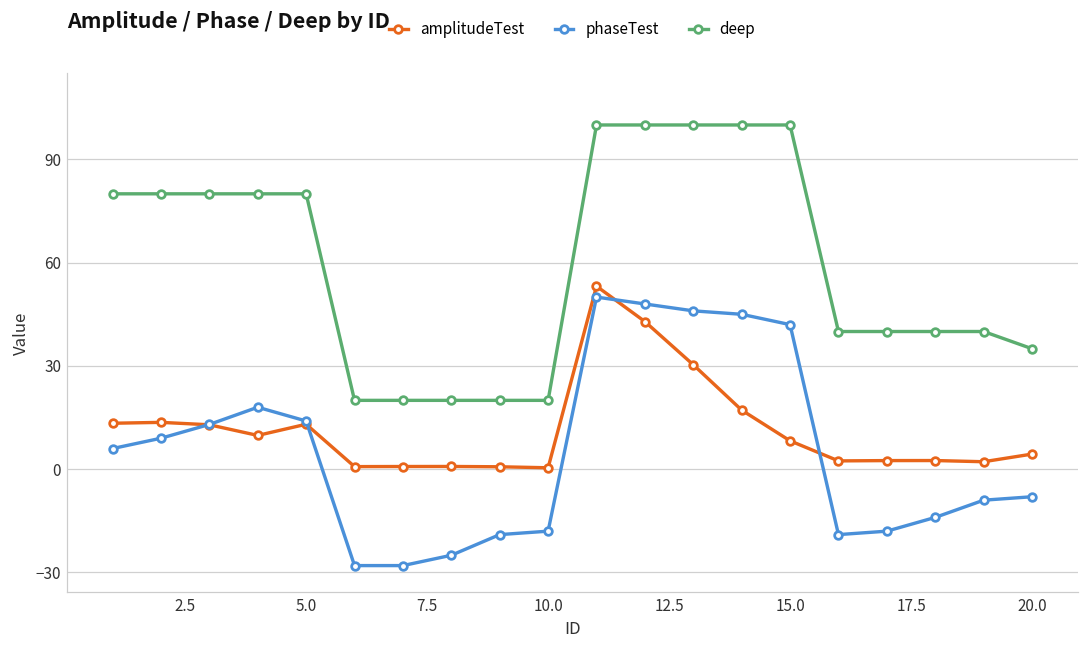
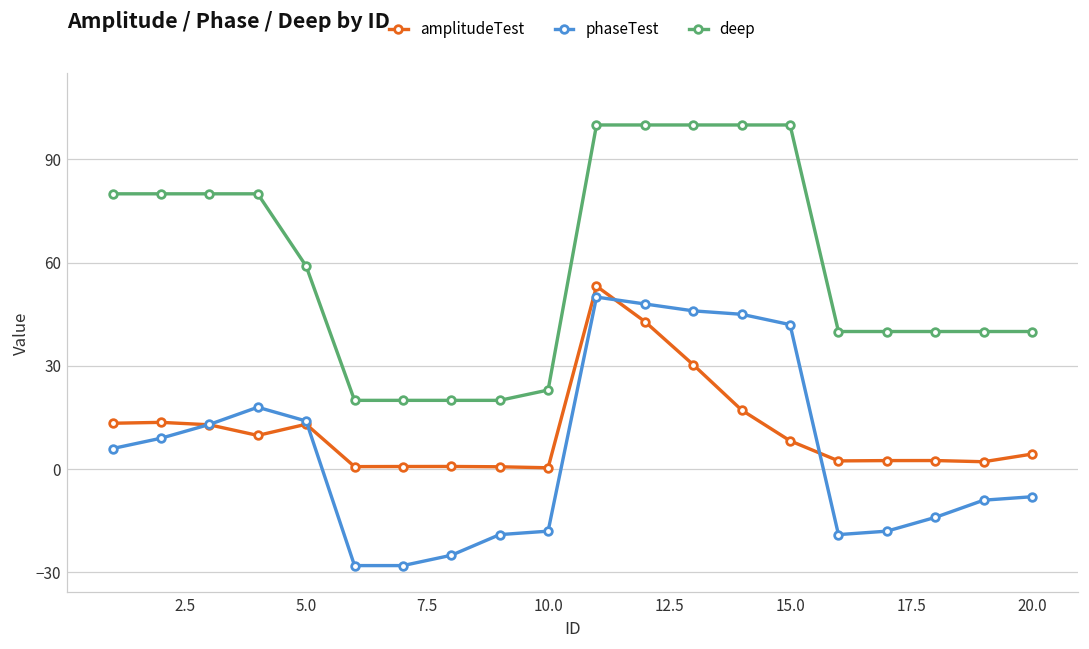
deep, 5.0: 80 -> 59
deep, 10.0: 20 -> 23
deep, 20.0: 35 -> 40
